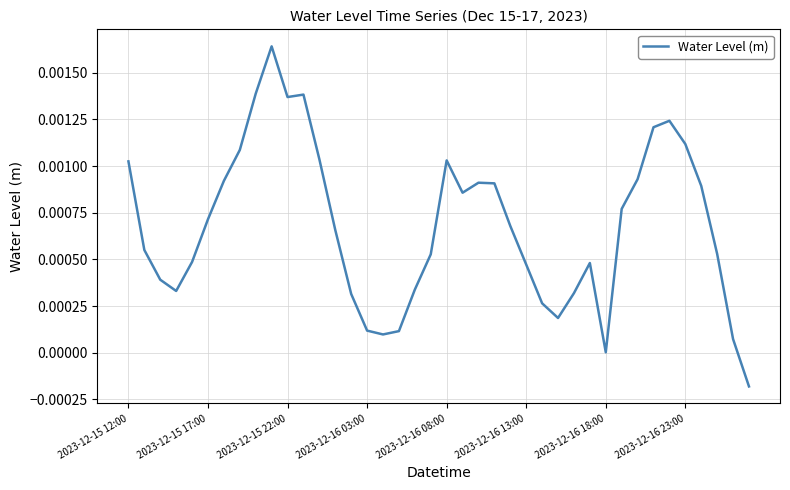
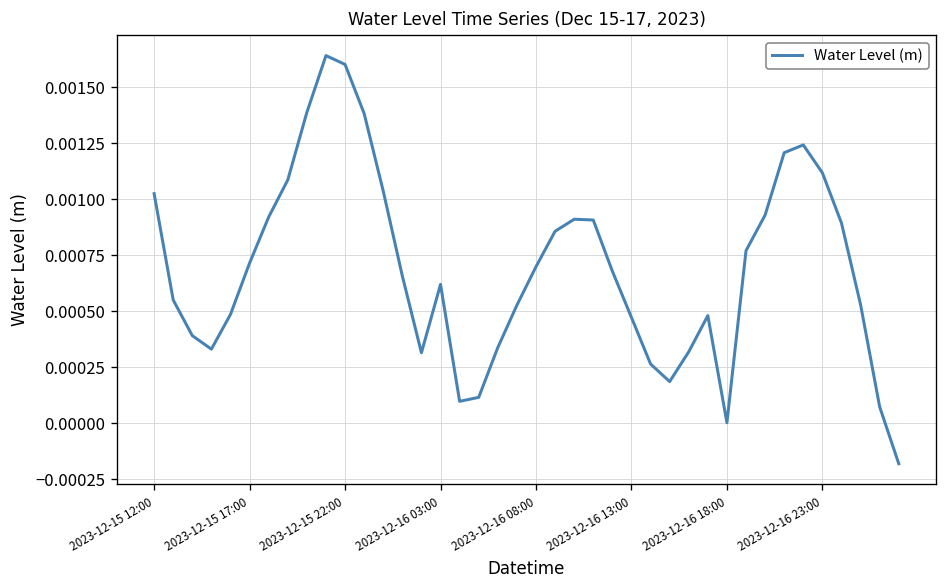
2023-12-15 22:00: 0.00137 -> 0.00160
2023-12-16 03:00: 0.00012 -> 0.00062
2023-12-16 08:00: 0.00103 -> 0.00070
